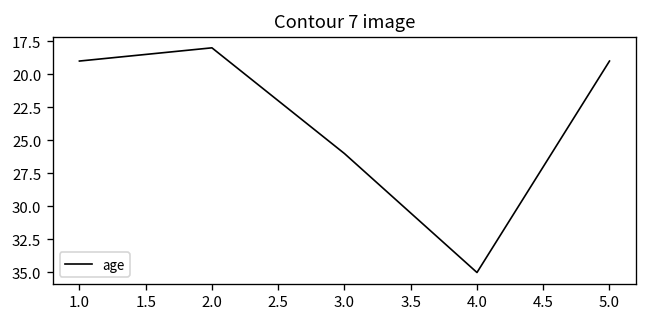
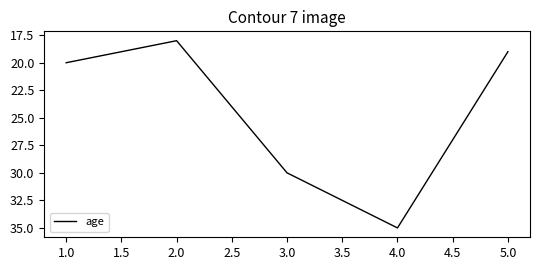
1.0: 19 -> 20
3.0: 26 -> 30
